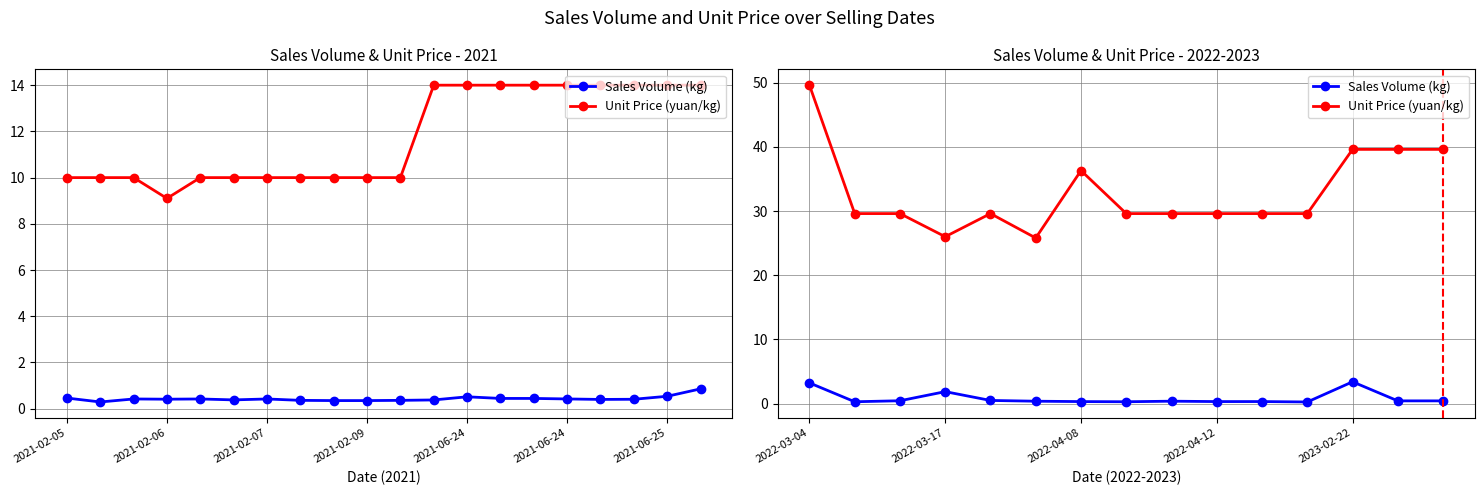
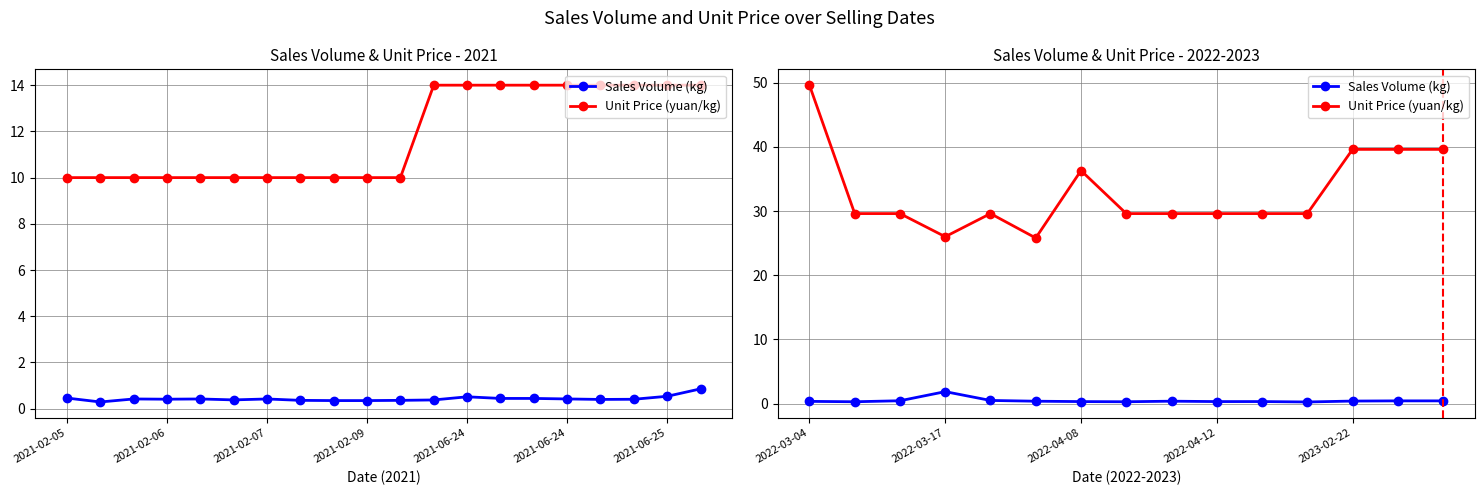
Sales Volume & Unit Price - 2021, Unit Price (yuan/kg), 2021-02-06: 9.1 -> 10.0
Sales Volume & Unit Price - 2022-2023, Sales Volume (kg), 2022-03-04: 3 -> 0
Sales Volume & Unit Price - 2022-2023, Sales Volume (kg), 2023-02-22: 3 -> 0
